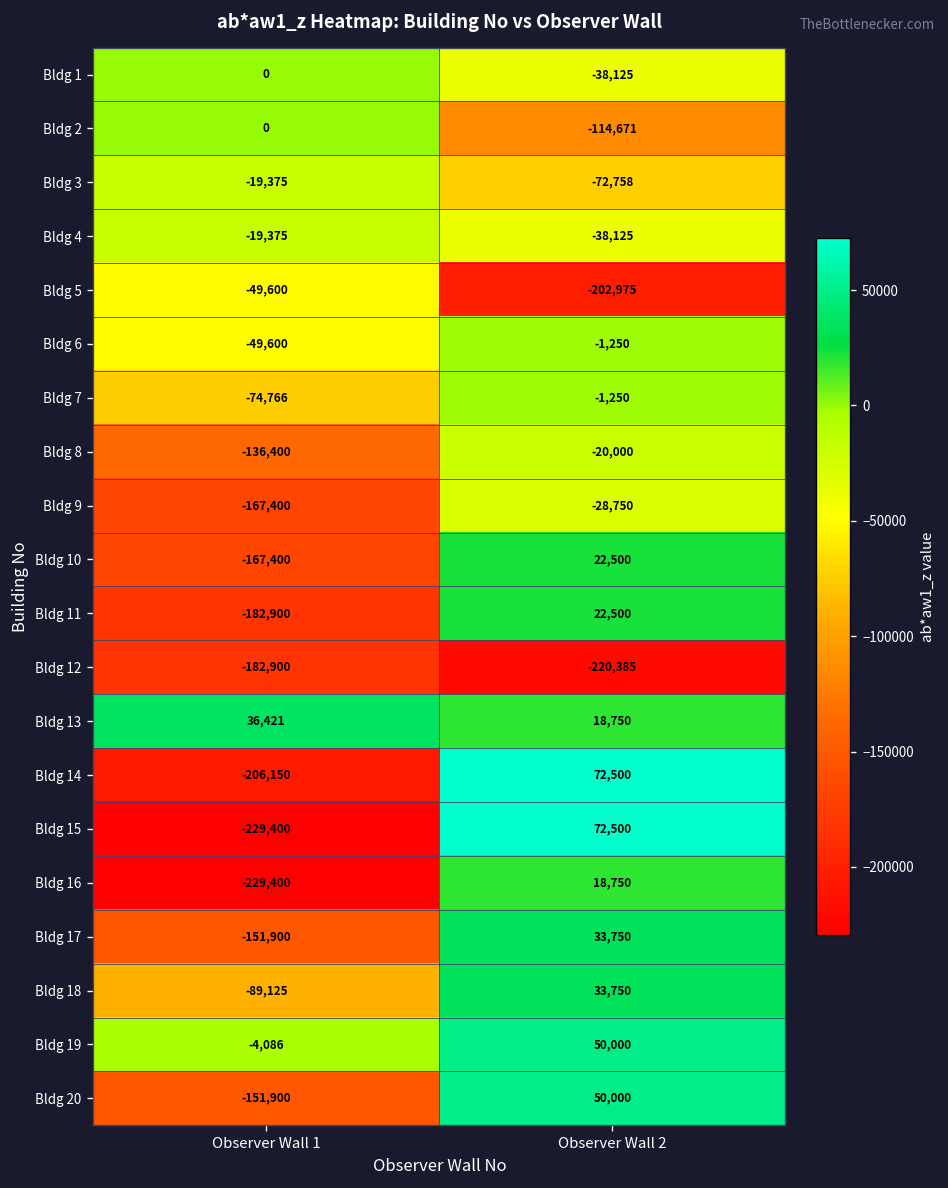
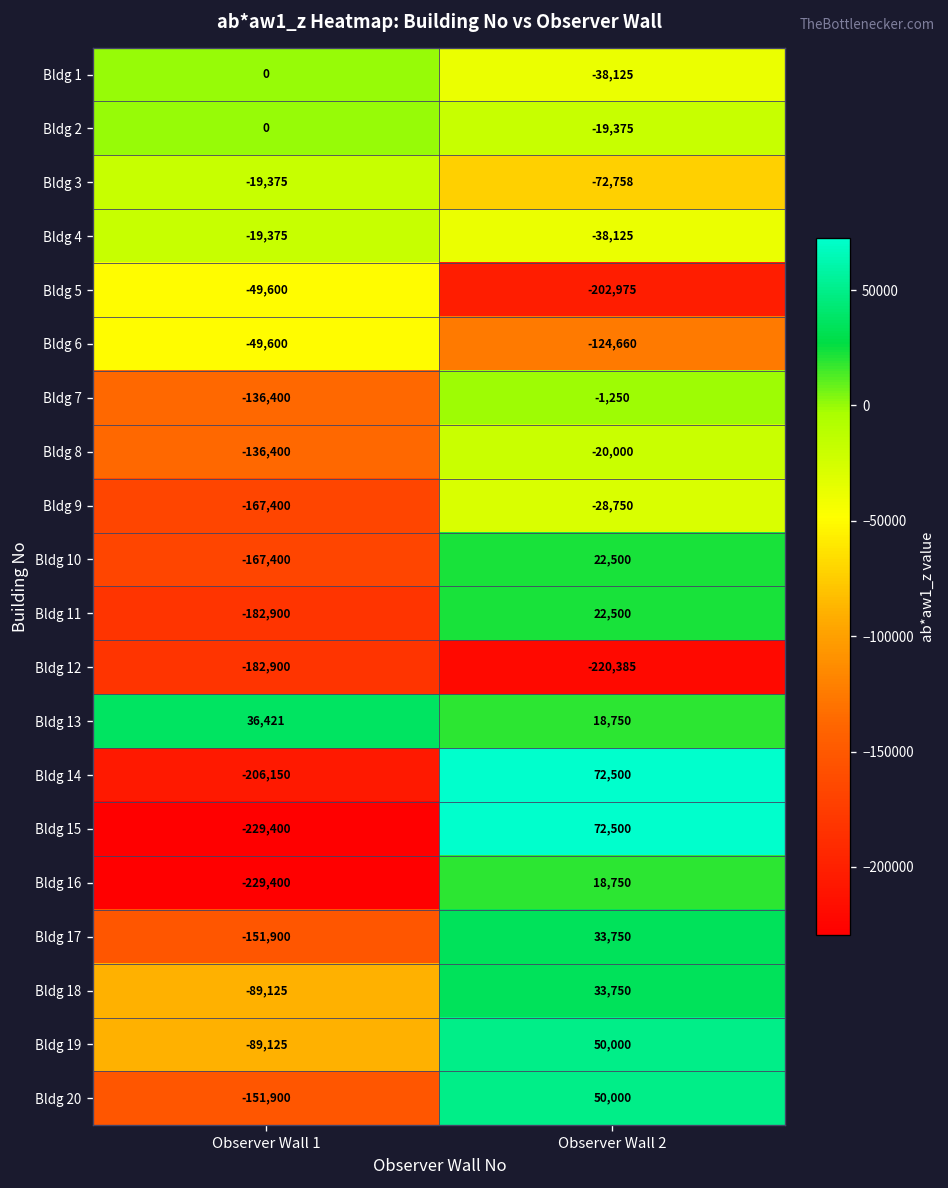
Bldg 2, Observer Wall 2: -114,671 -> -19,375
Bldg 6, Observer Wall 2: -1,250 -> -124,660
Bldg 7, Observer Wall 1: -74,766 -> -136,400
Bldg 19, Observer Wall 1: -4,086 -> -89,125
